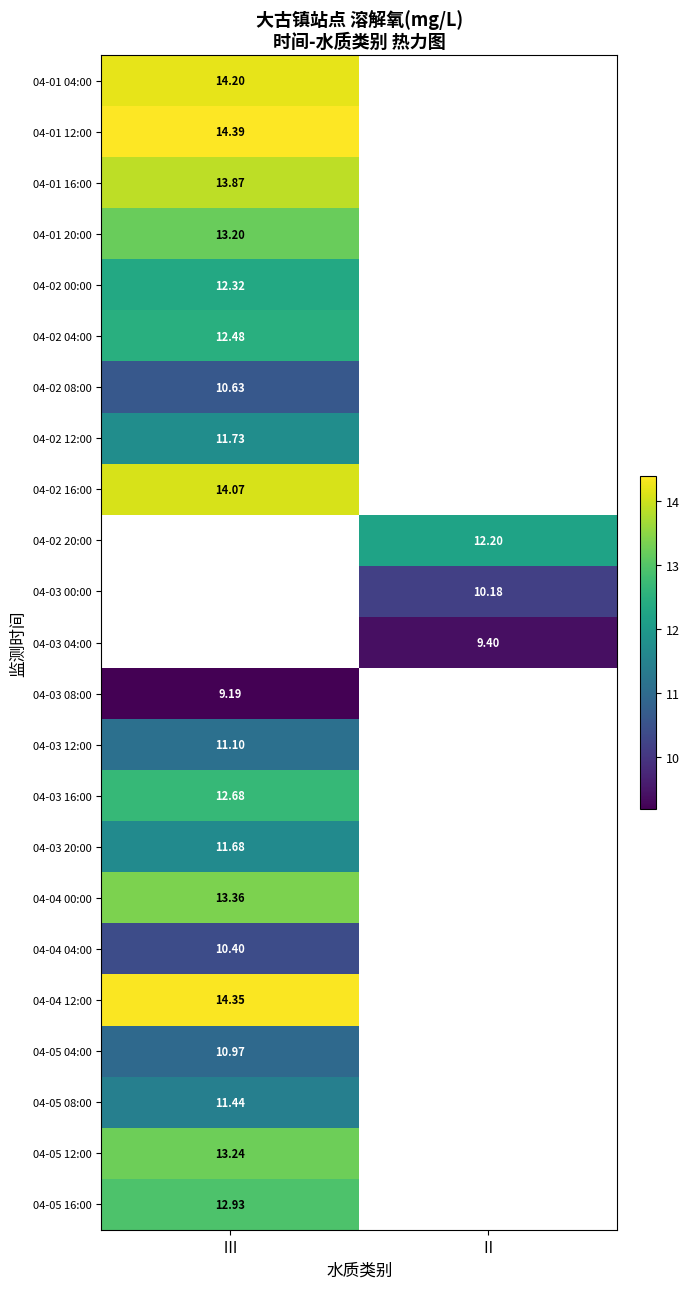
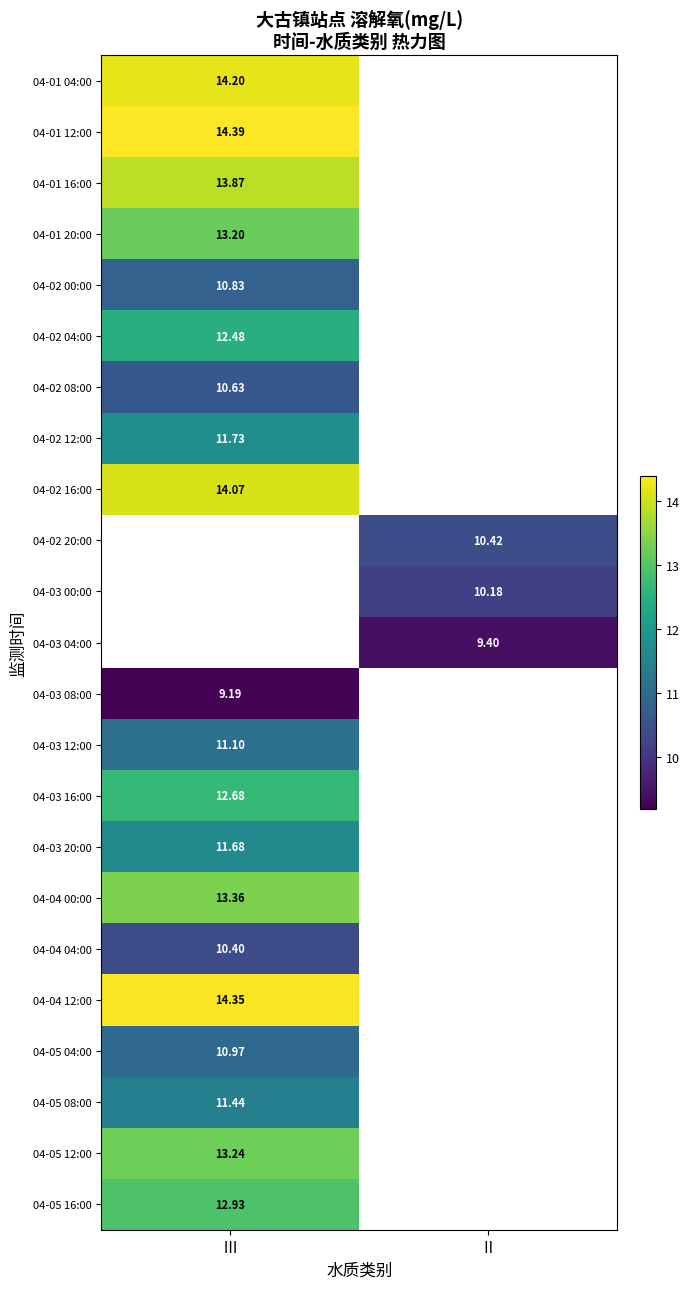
04-02 00:00, Ⅲ: 12.32 -> 10.83
04-02 20:00, Ⅱ: 12.20 -> 10.42
